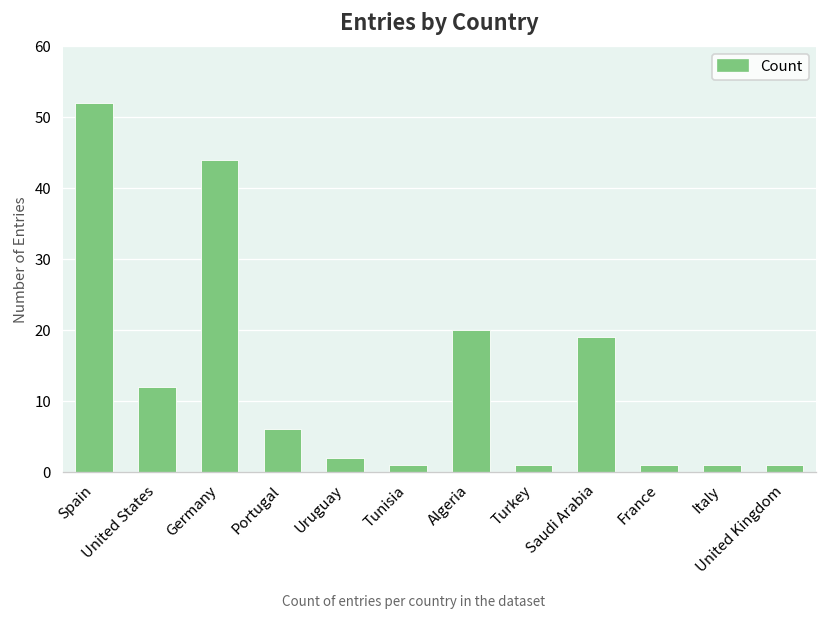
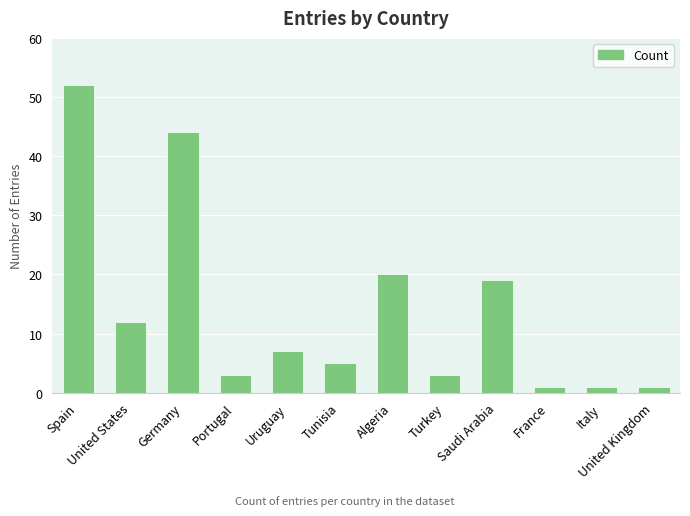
Portugal: 6 -> 3
Uruguay: 2 -> 7
Tunisia: 1 -> 5
Turkey: 1 -> 3
